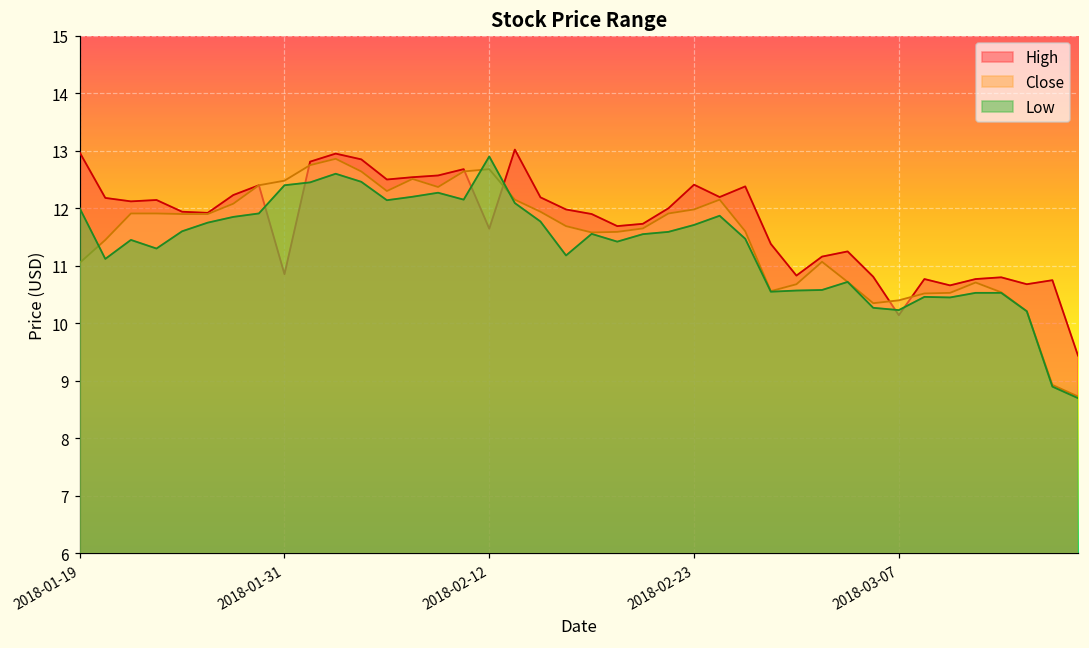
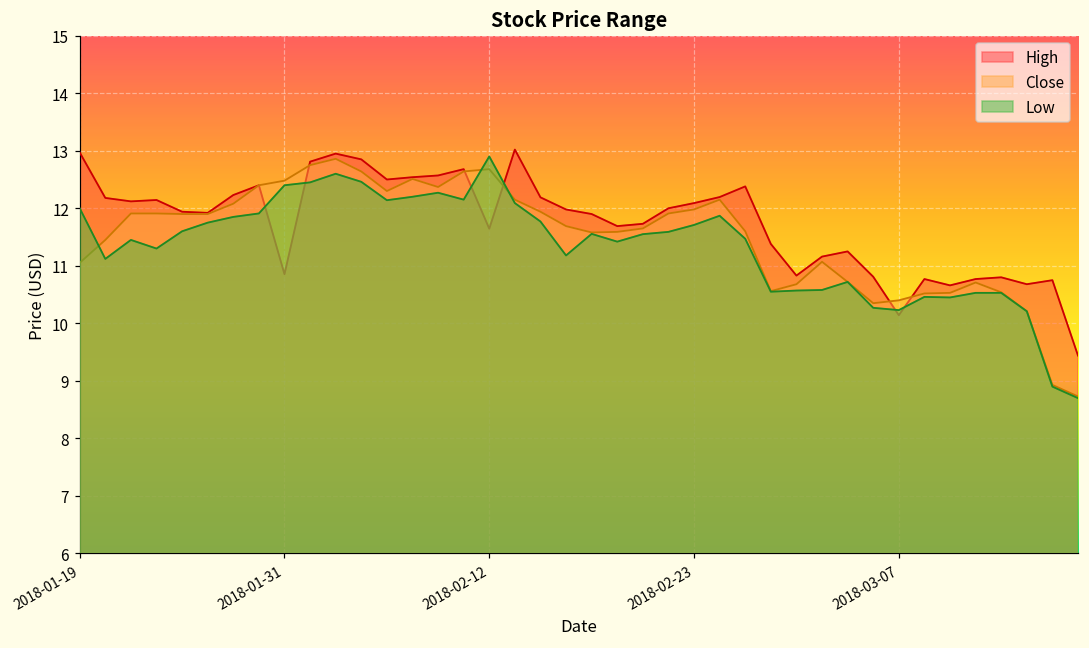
High, 2018-02-23: 12.4 -> 12.1
